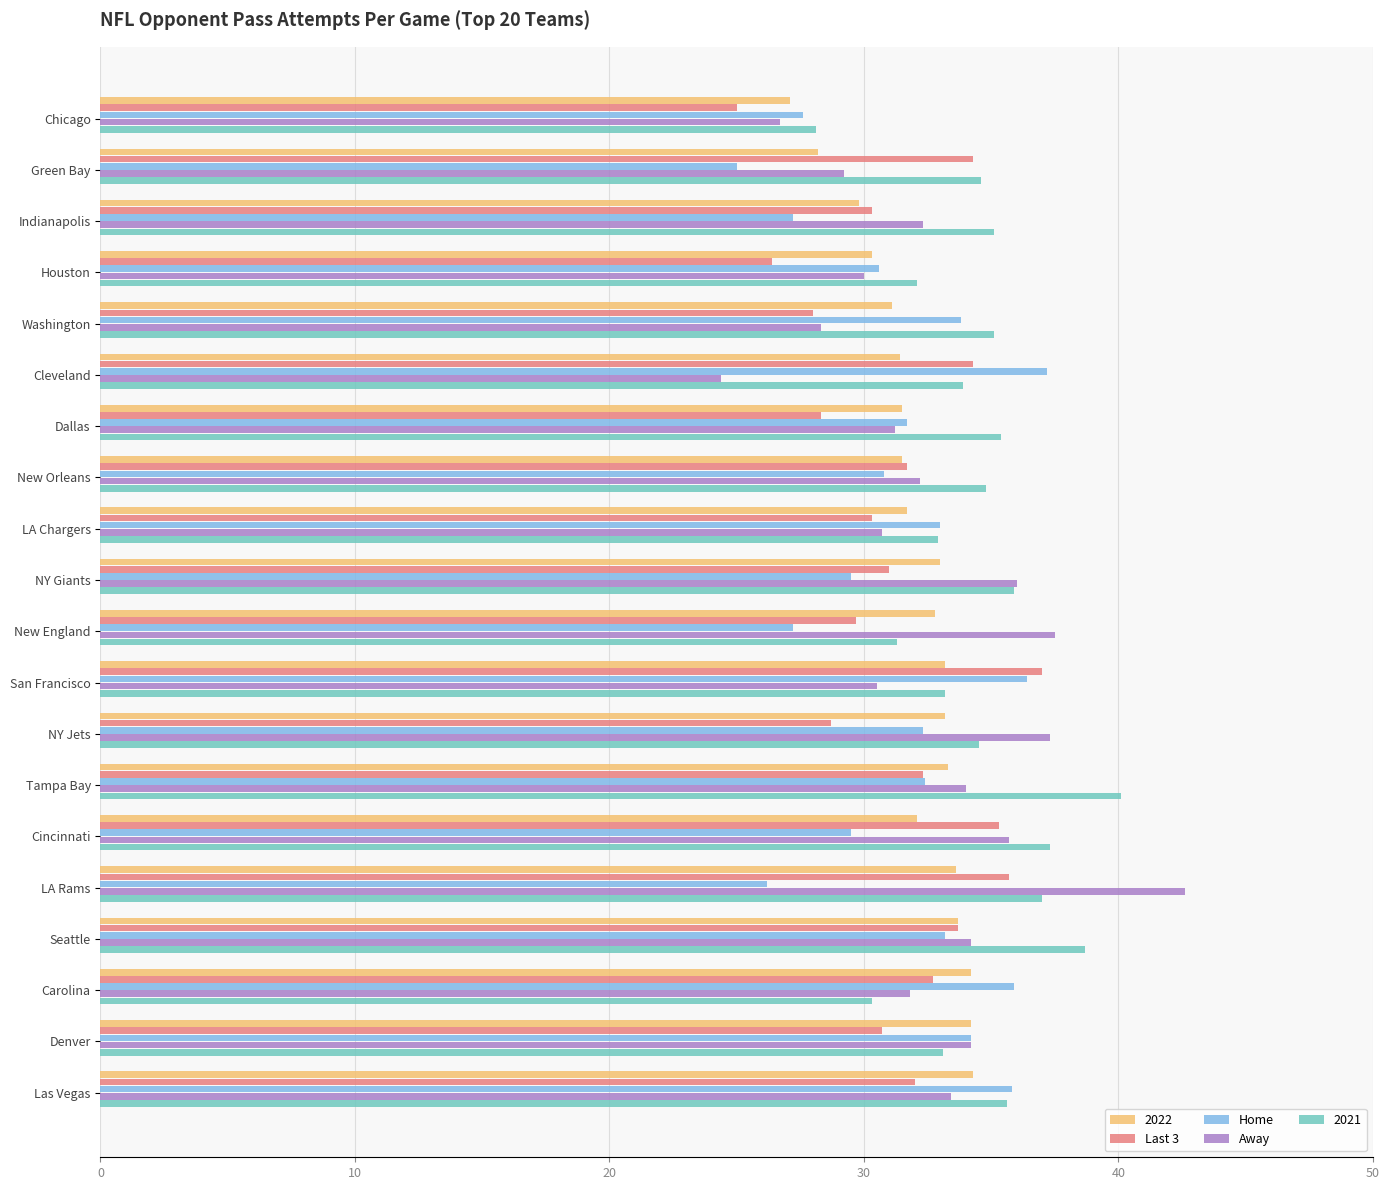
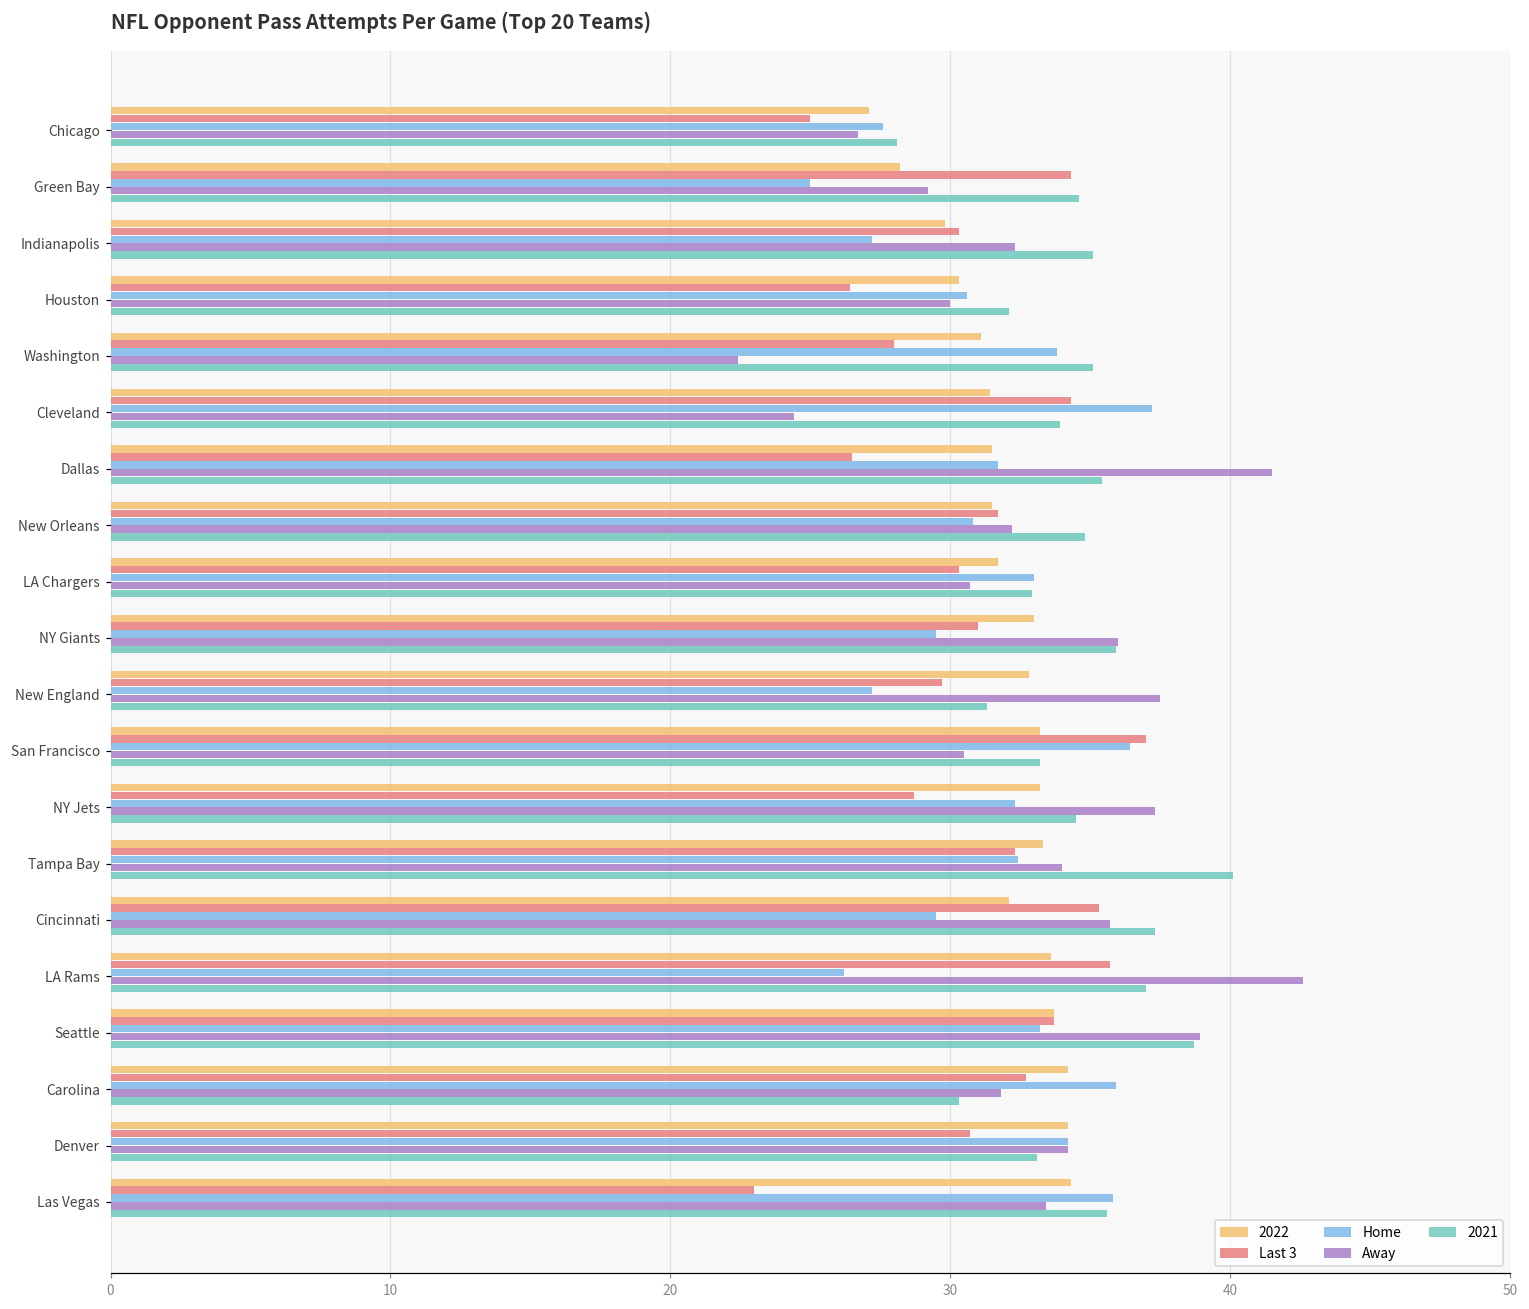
Away, Washington: 28.3 -> 22.4
Last 3, Dallas: 28.3 -> 26.5
Away, Dallas: 31.2 -> 41.5
Away, Seattle: 34.2 -> 38.9
Last 3, Las Vegas: 32 -> 23
